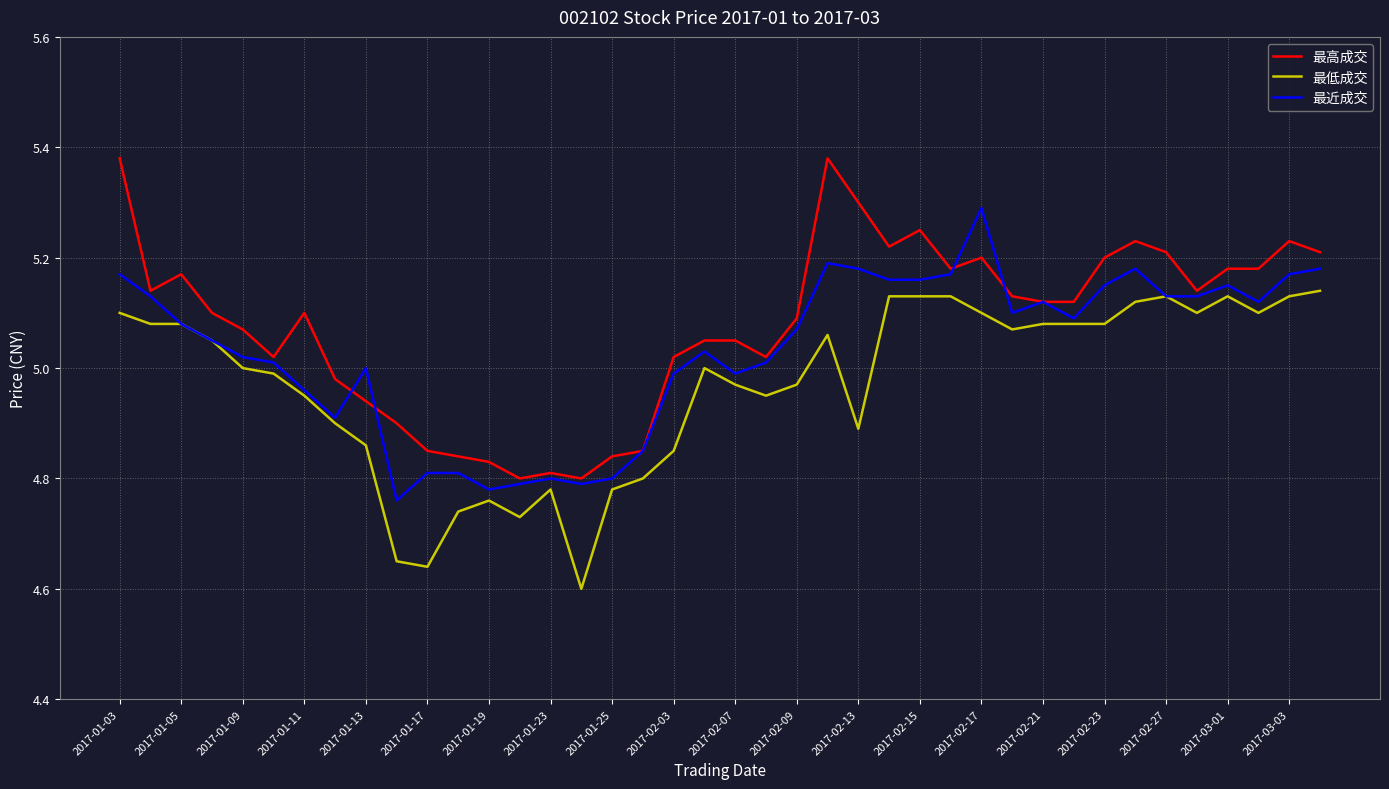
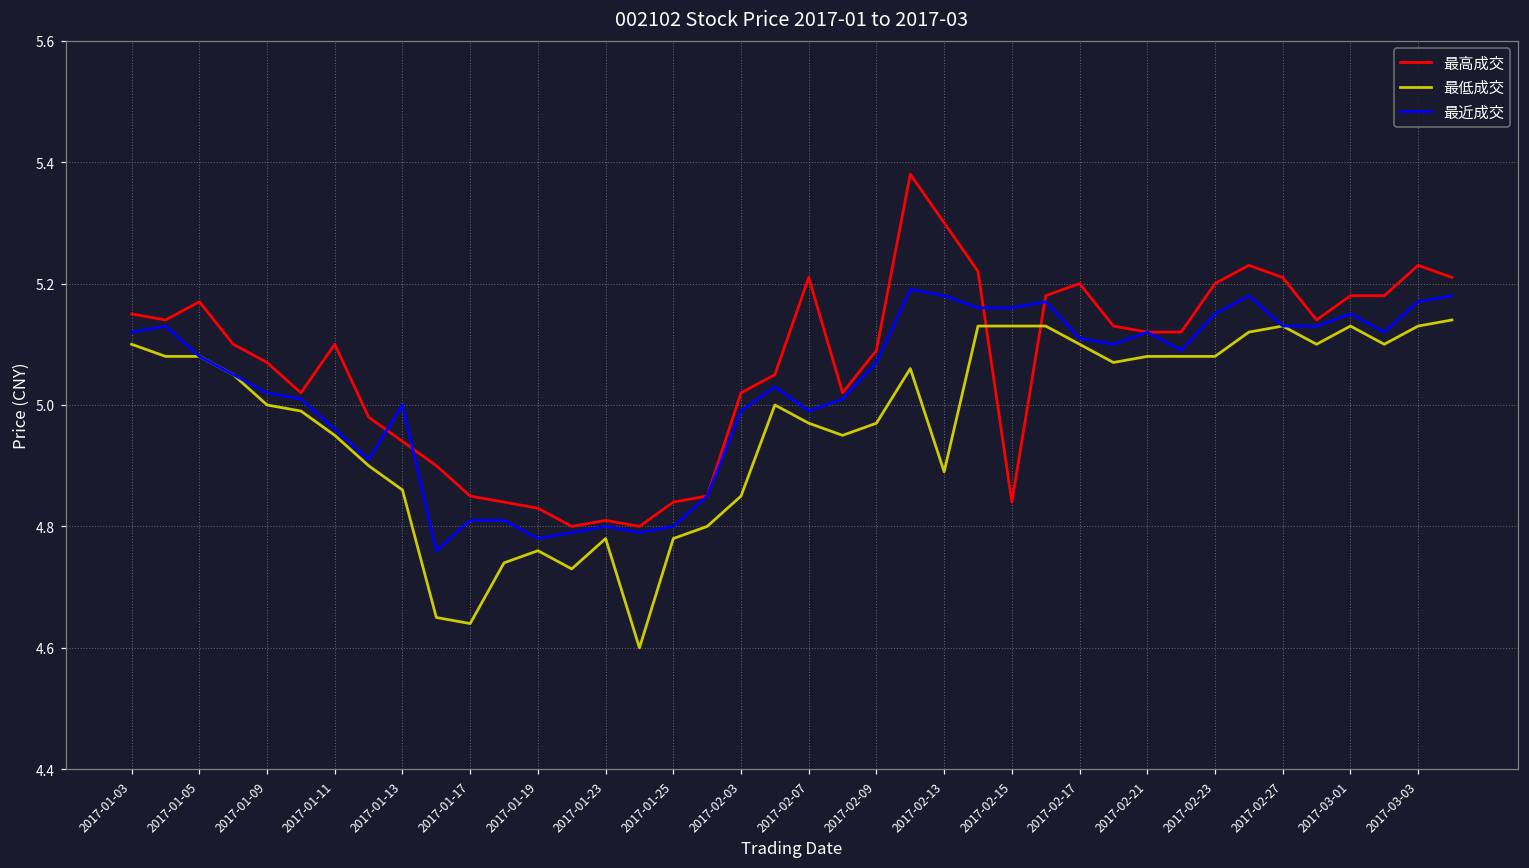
最高成交, 2017-01-03: 5.38 -> 5.15
最近成交, 2017-01-03: 5.17 -> 5.12
最高成交, 2017-02-07: 5.05 -> 5.21
最高成交, 2017-02-15: 5.25 -> 4.84
最近成交, 2017-02-17: 5.29 -> 5.11
